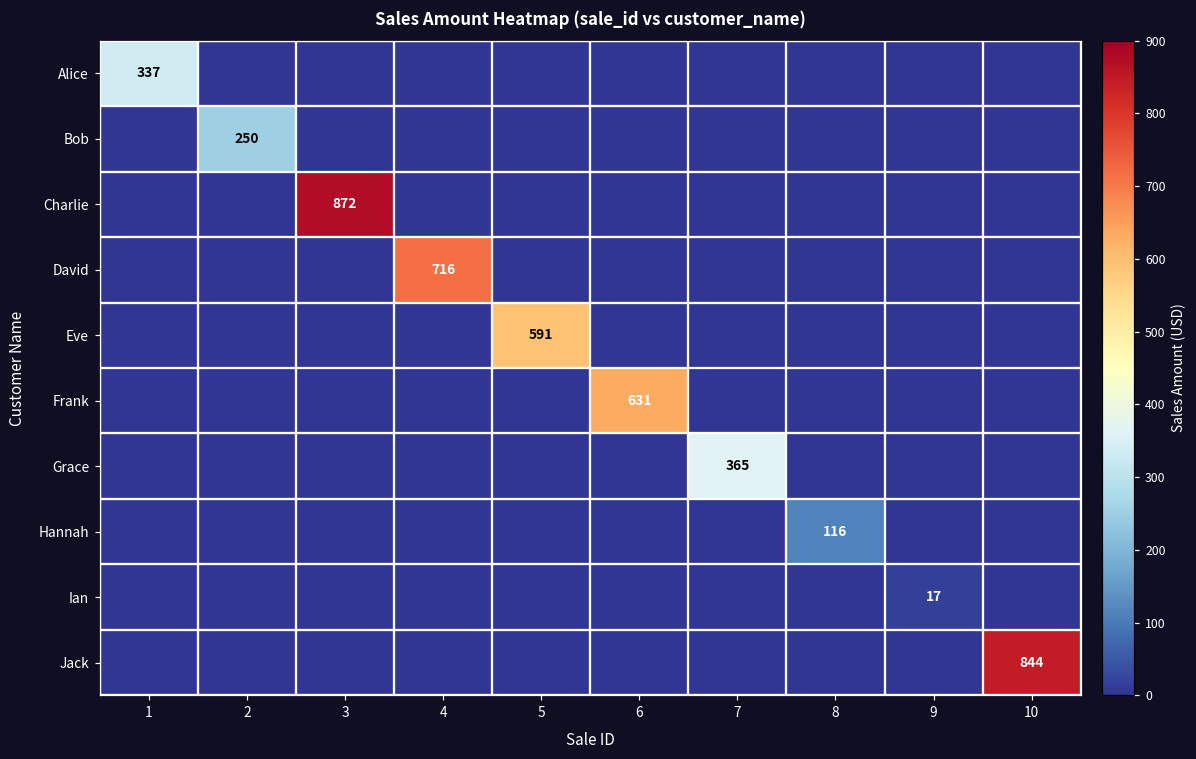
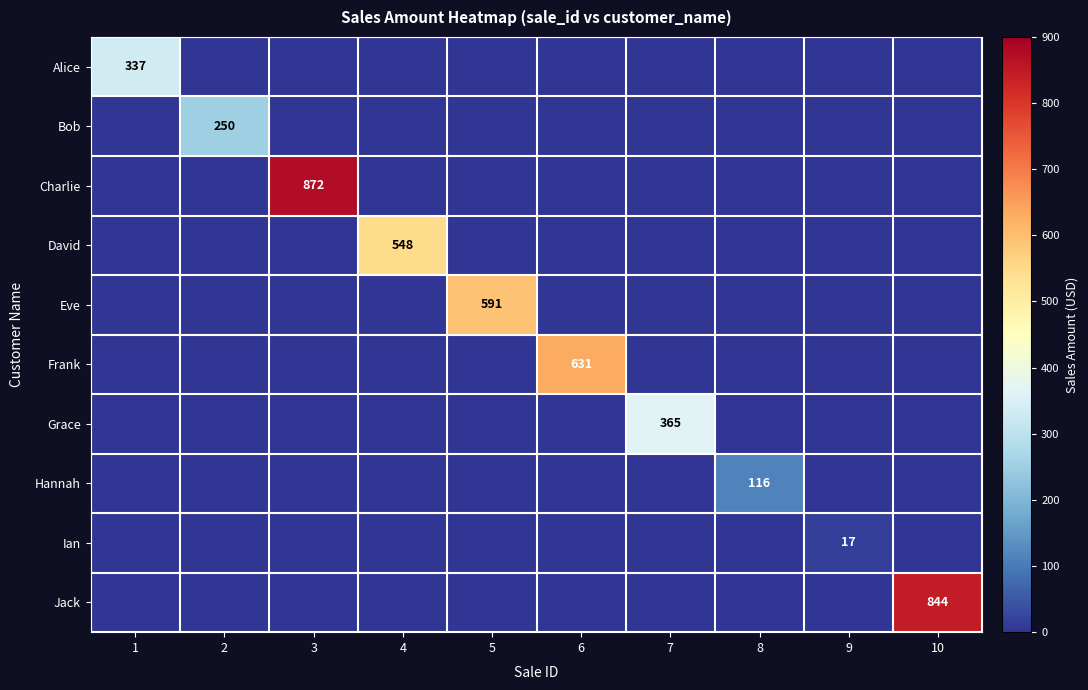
David, 4: 716 -> 548
